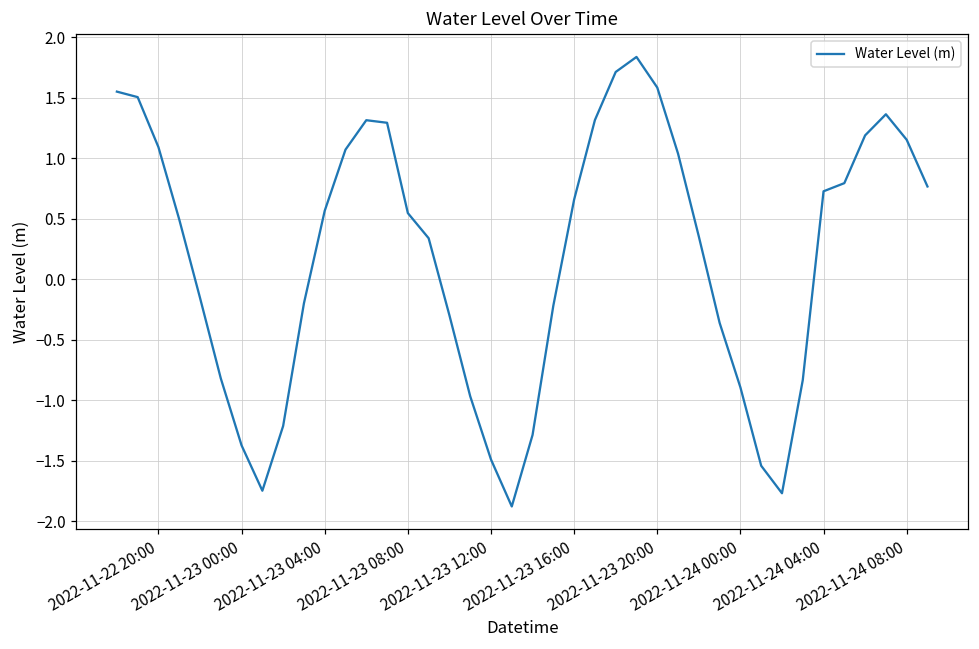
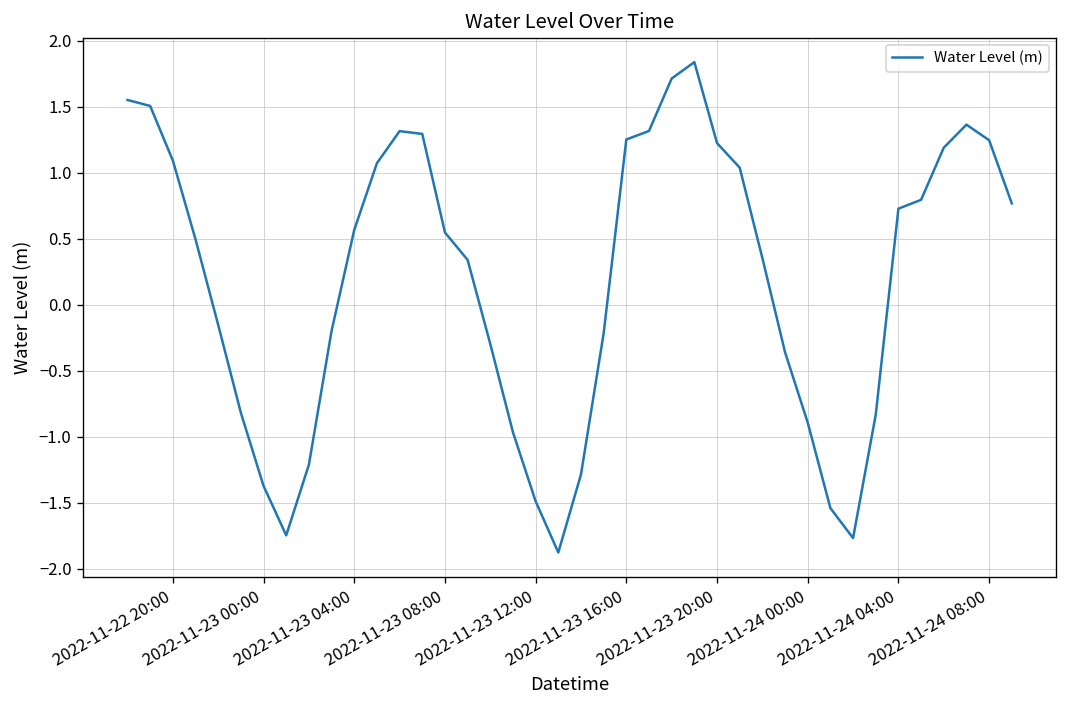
2022-11-23 16:00: 0.66 -> 1.25
2022-11-23 20:00: 1.58 -> 1.22
2022-11-24 08:00: 1.15 -> 1.25
